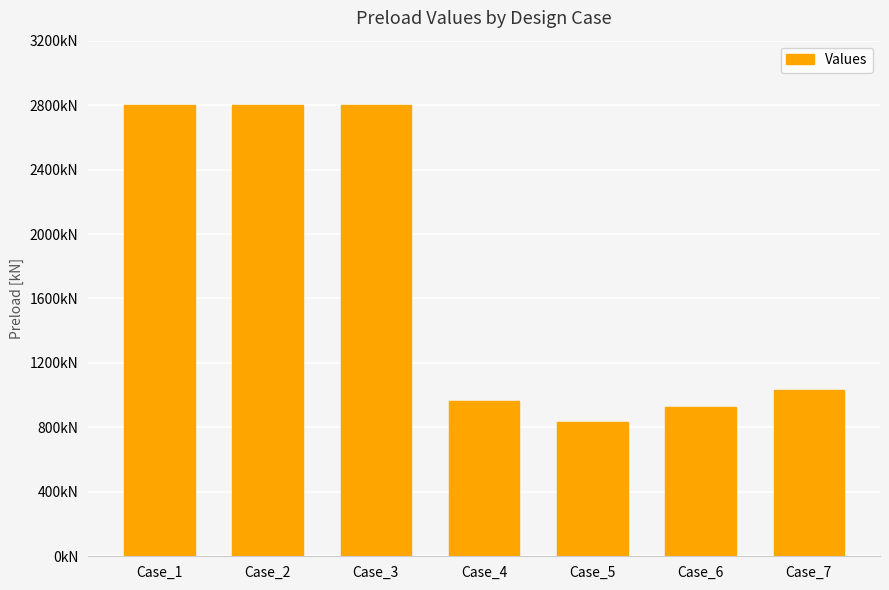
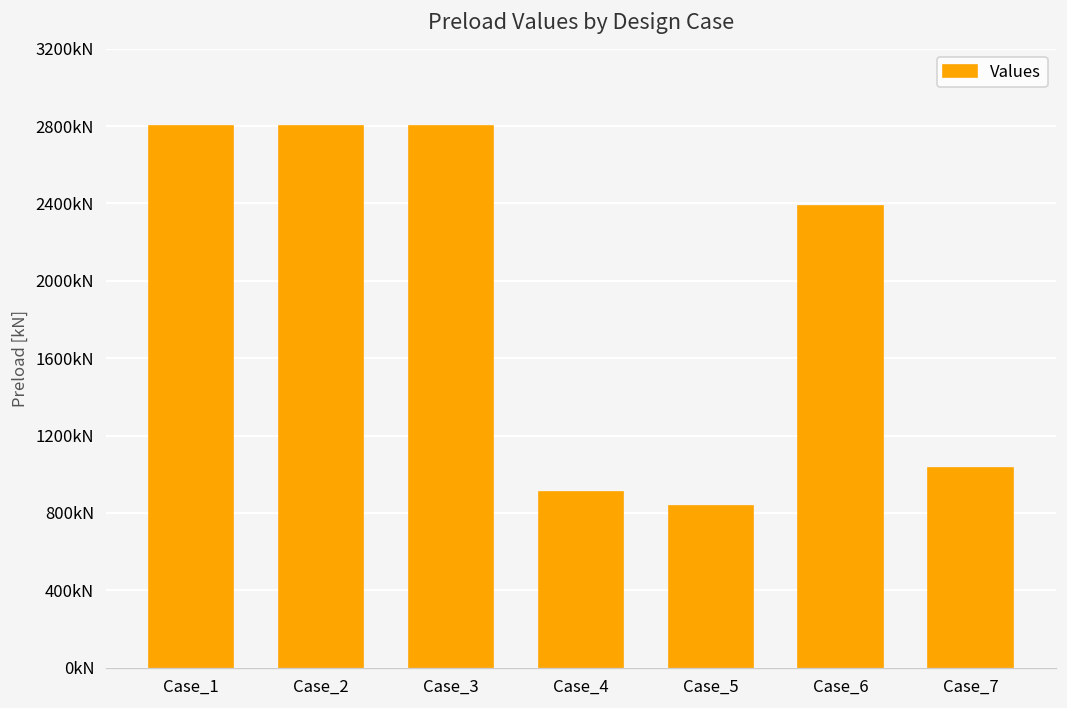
Case_4: 960kN -> 910kN
Case_6: 930kN -> 2390kN
